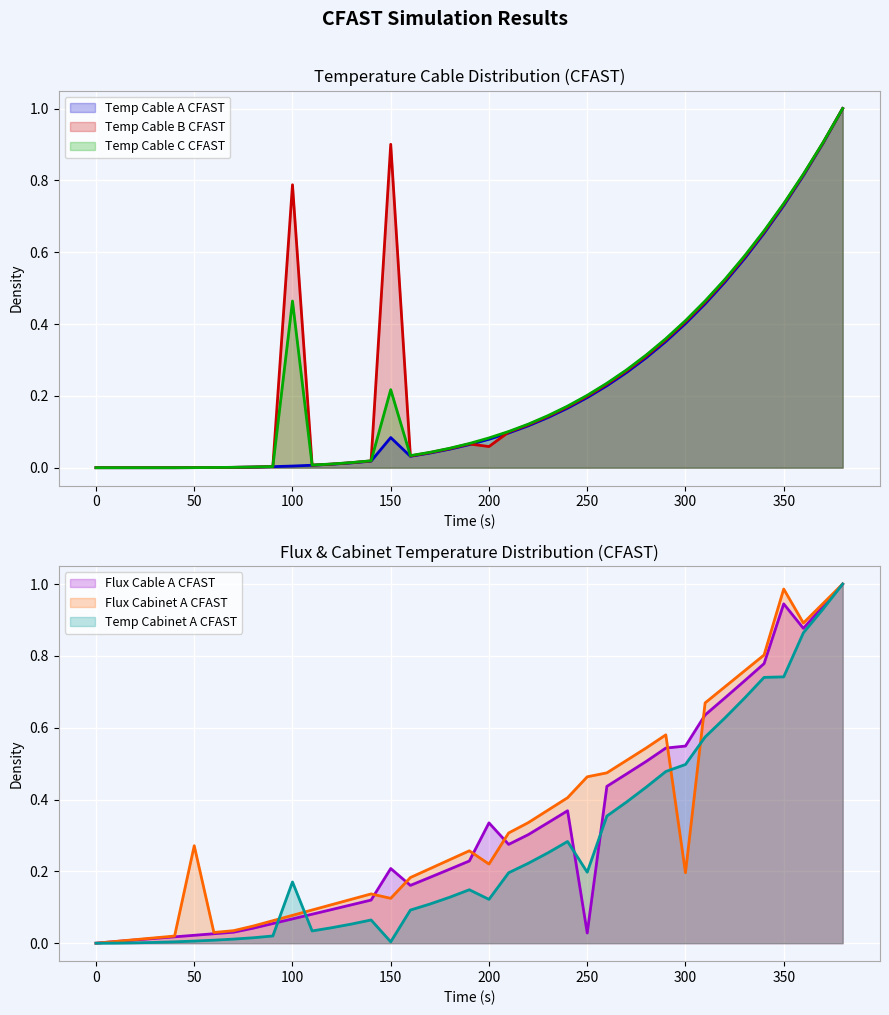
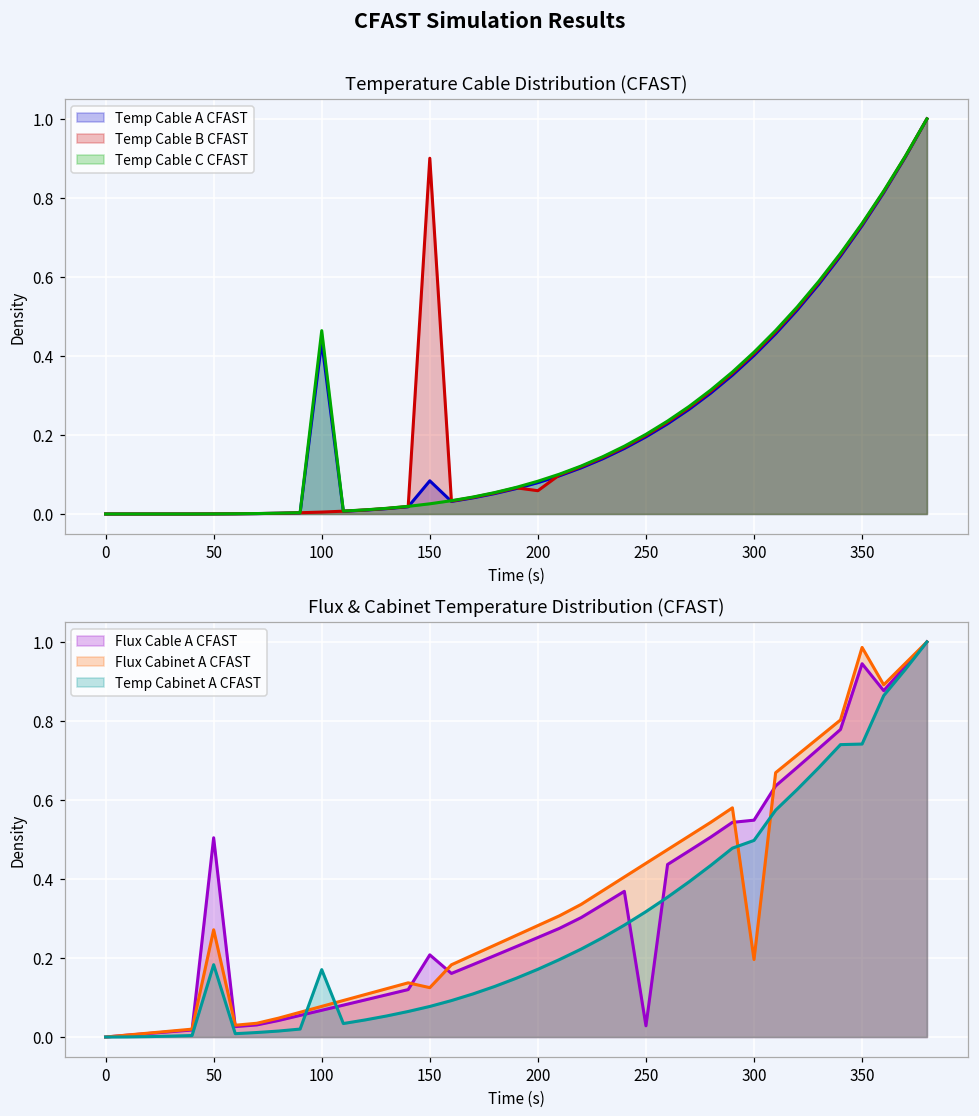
Temperature Cable Distribution (CFAST), Temp Cable A CFAST, 100: 0.00 -> 0.44
Temperature Cable Distribution (CFAST), Temp Cable B CFAST, 100: 0.79 -> 0.00
Temperature Cable Distribution (CFAST), Temp Cable C CFAST, 150: 0.22 -> 0.03
Flux & Cabinet Temperature Distribution (CFAST), Flux Cable A CFAST, 50: 0.02 -> 0.50
Flux & Cabinet Temperature Distribution (CFAST), Temp Cabinet A CFAST, 50: 0.01 -> 0.18
Flux & Cabinet Temperature Distribution (CFAST), Temp Cabinet A CFAST, 150: 0.00 -> 0.08
Flux & Cabinet Temperature Distribution (CFAST), Flux Cable A CFAST, 200: 0.34 -> 0.25
Flux & Cabinet Temperature Distribution (CFAST), Flux Cabinet A CFAST, 200: 0.22 -> 0.28
Flux & Cabinet Temperature Distribution (CFAST), Temp Cabinet A CFAST, 200: 0.12 -> 0.17
Flux & Cabinet Temperature Distribution (CFAST), Flux Cabinet A CFAST, 250: 0.46 -> 0.44
Flux & Cabinet Temperature Distribution (CFAST), Temp Cabinet A CFAST, 250: 0.20 -> 0.32
